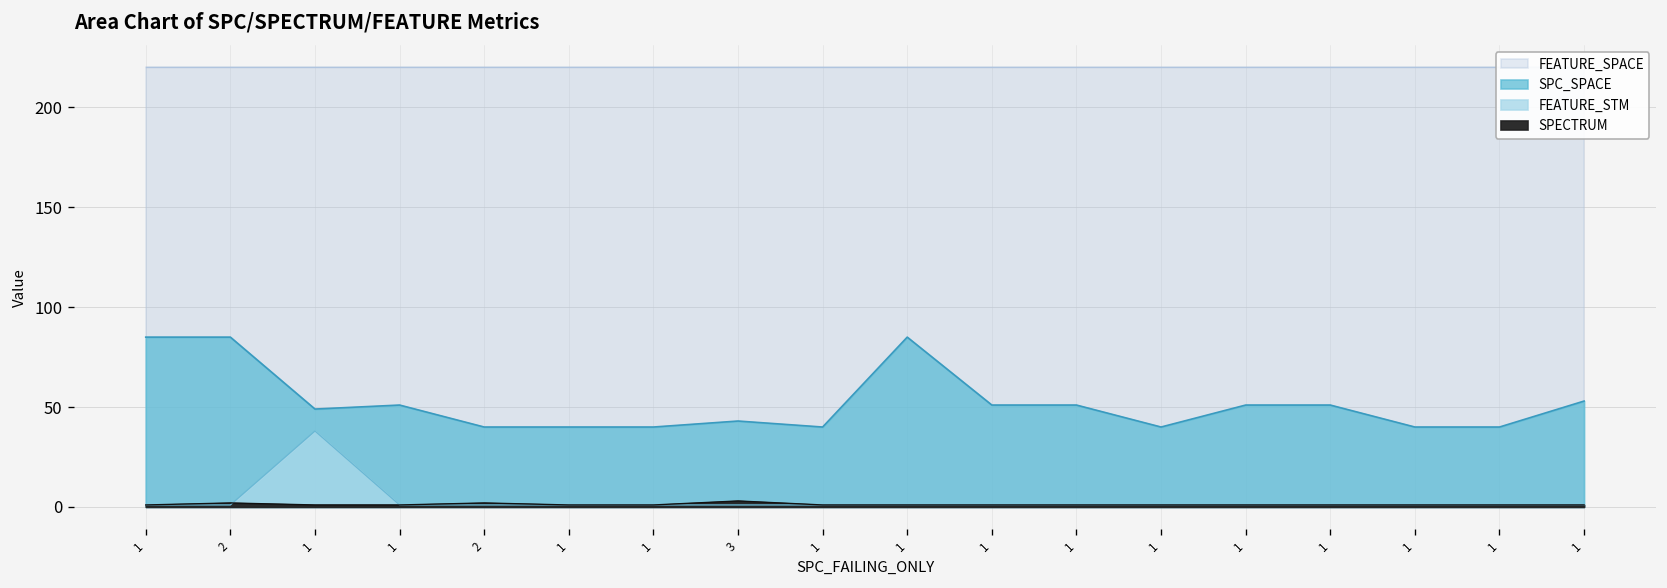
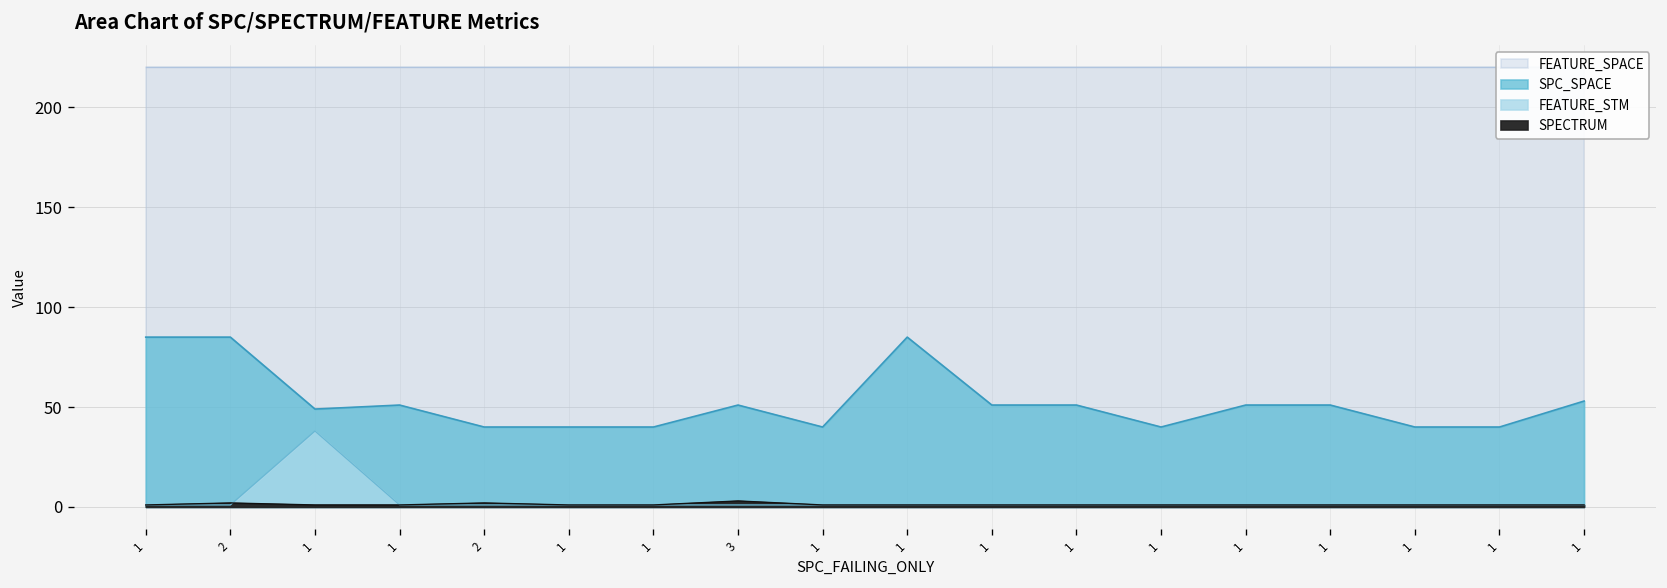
SPC_SPACE, 3: 43 -> 51
